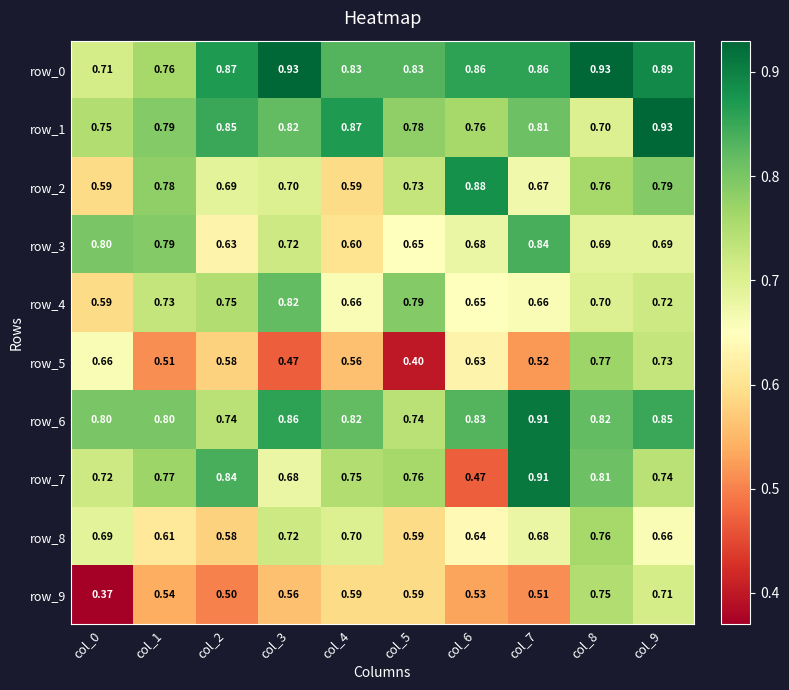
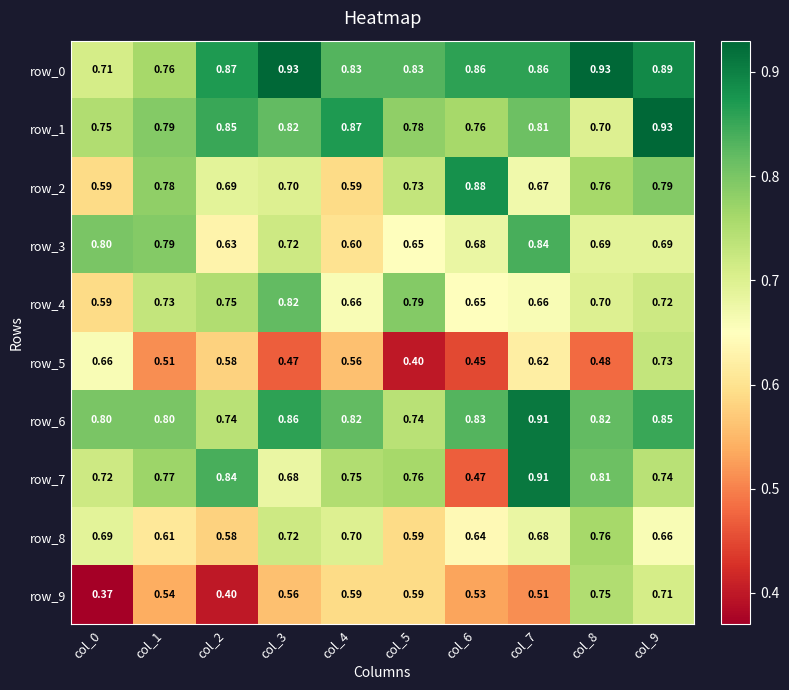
row_5, col_6: 0.63 -> 0.45
row_5, col_7: 0.52 -> 0.62
row_5, col_8: 0.77 -> 0.48
row_9, col_2: 0.50 -> 0.40
